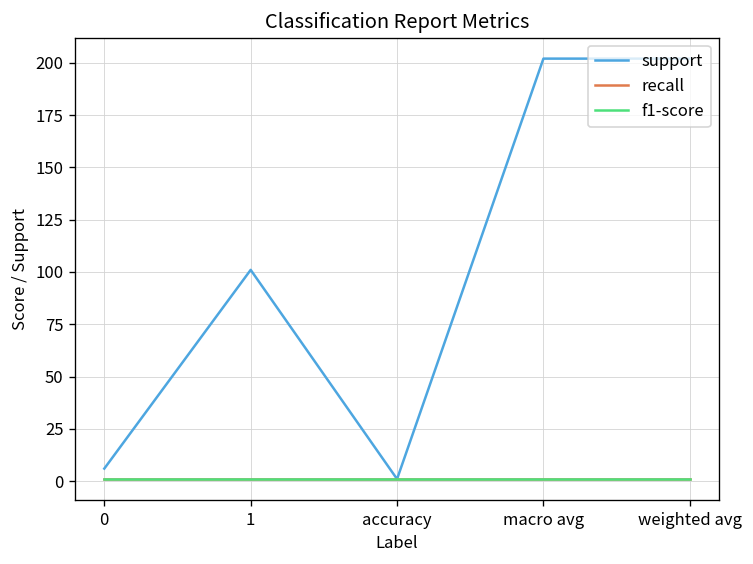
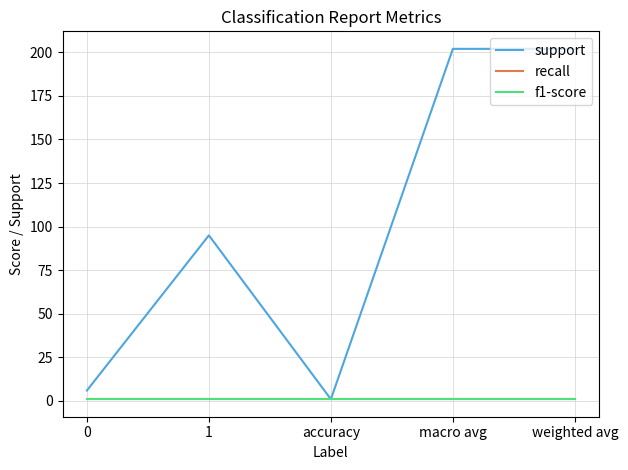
support, 1: 101 -> 95
